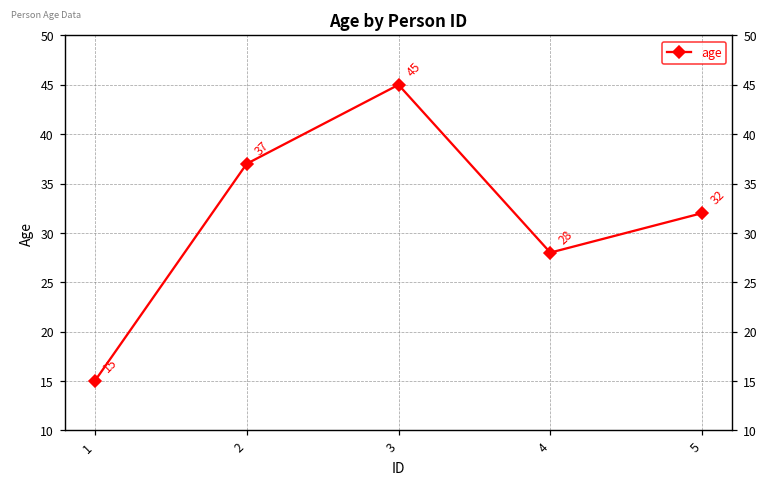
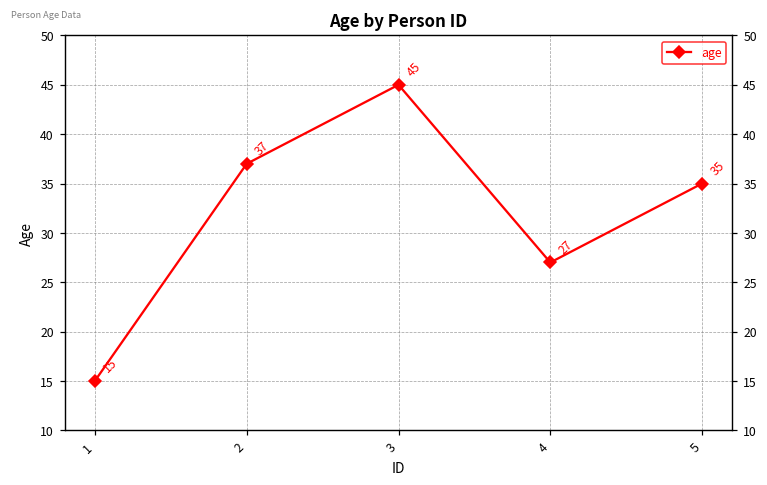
4: 28 -> 27
5: 32 -> 35
